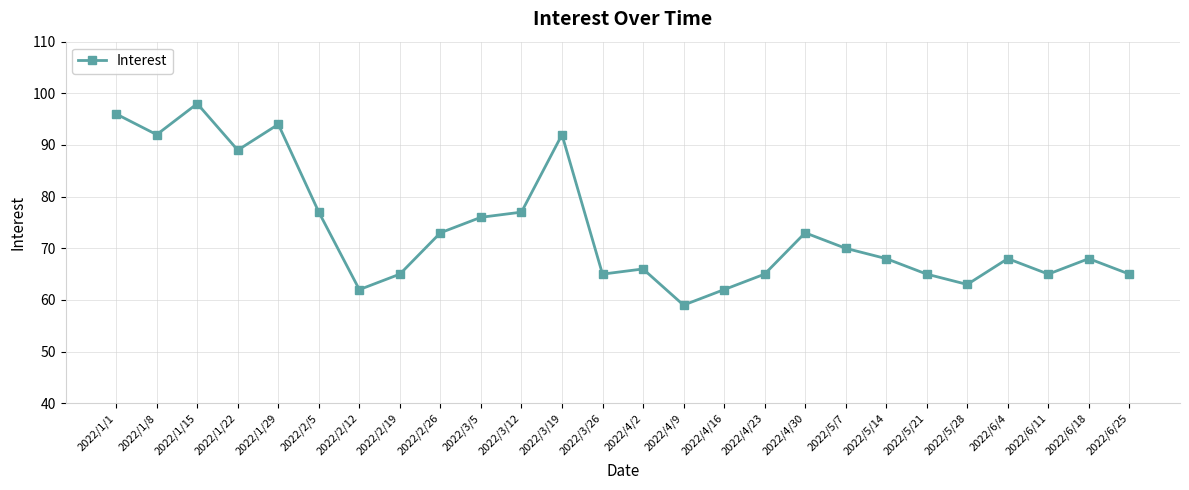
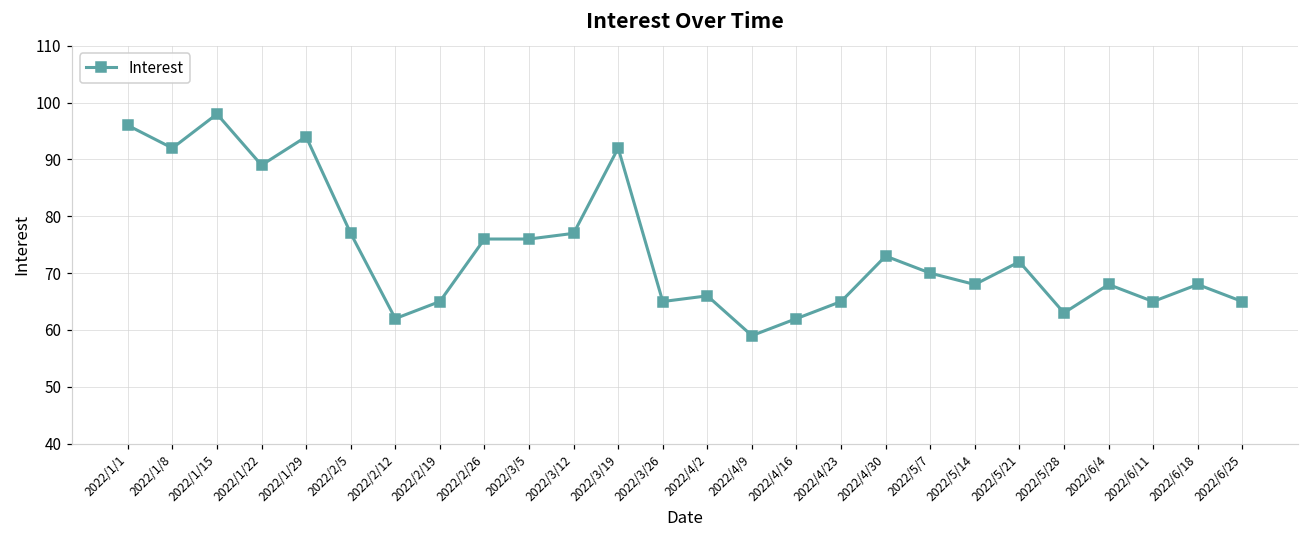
2022/2/26: 73 -> 76
2022/5/21: 65 -> 72
